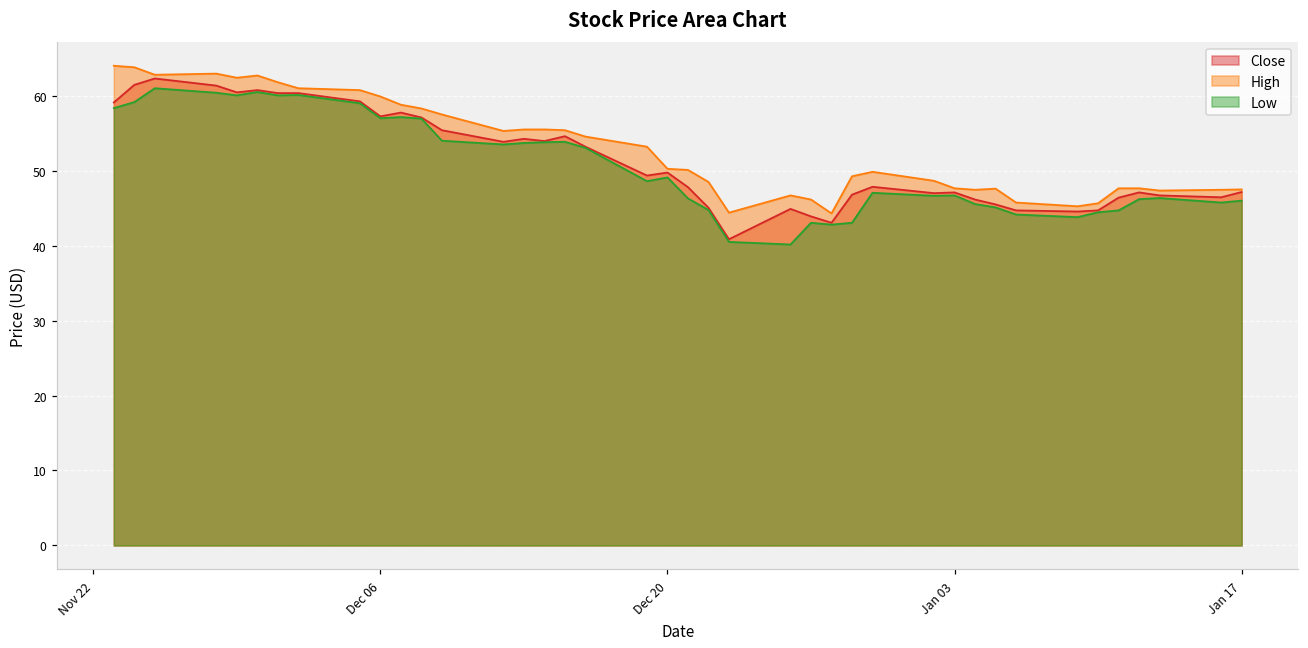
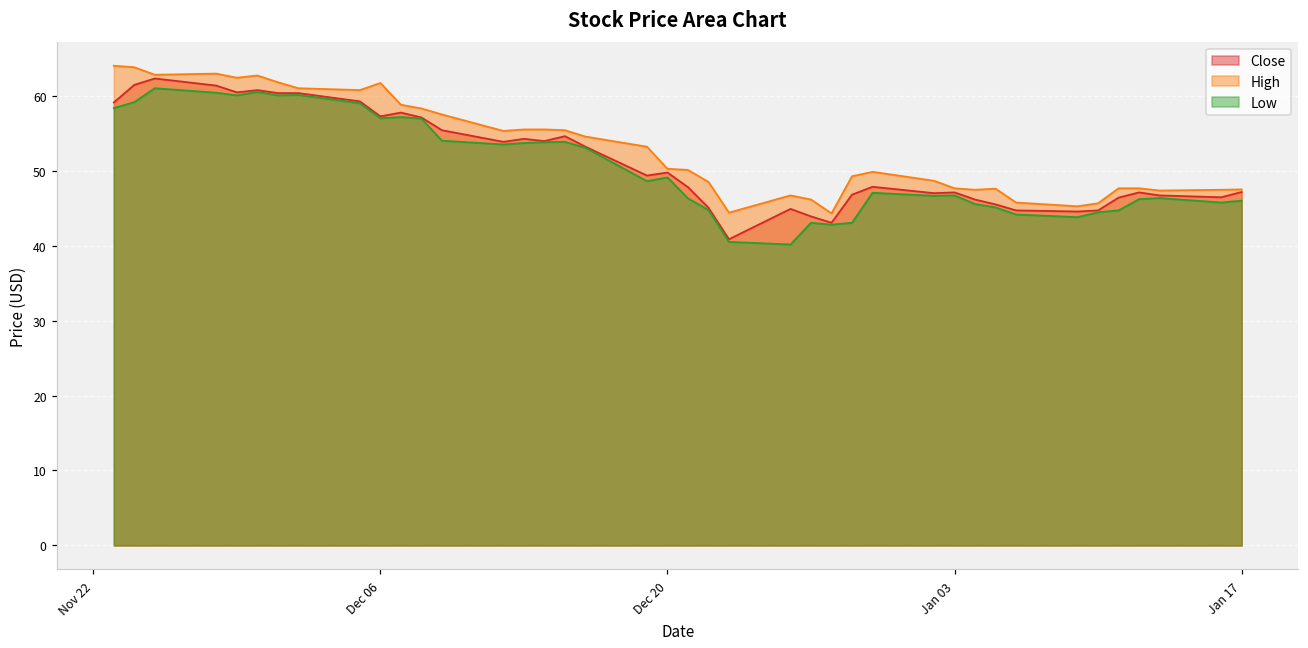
High, Dec 06: 60 -> 62
